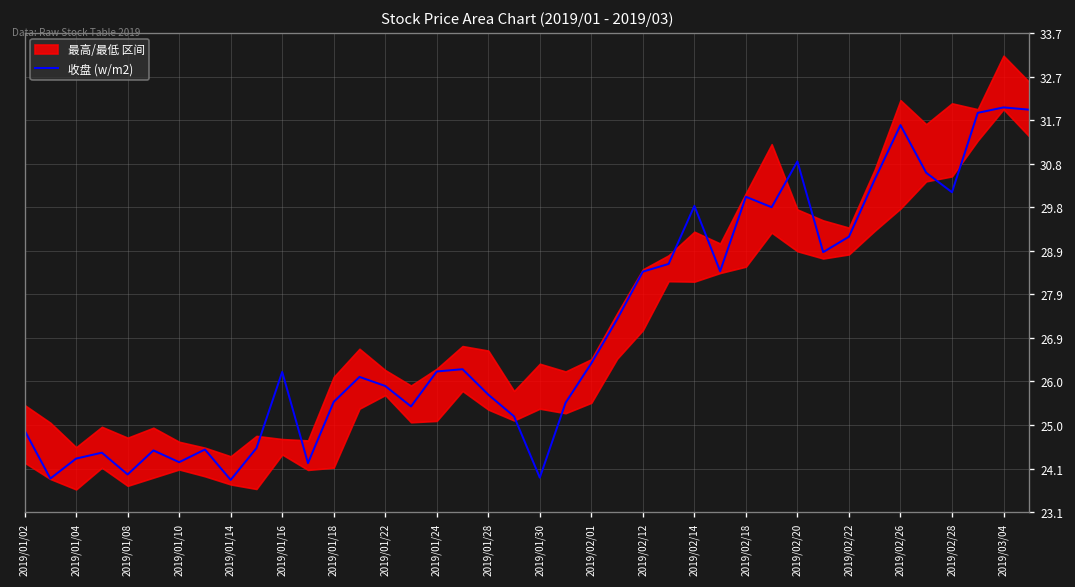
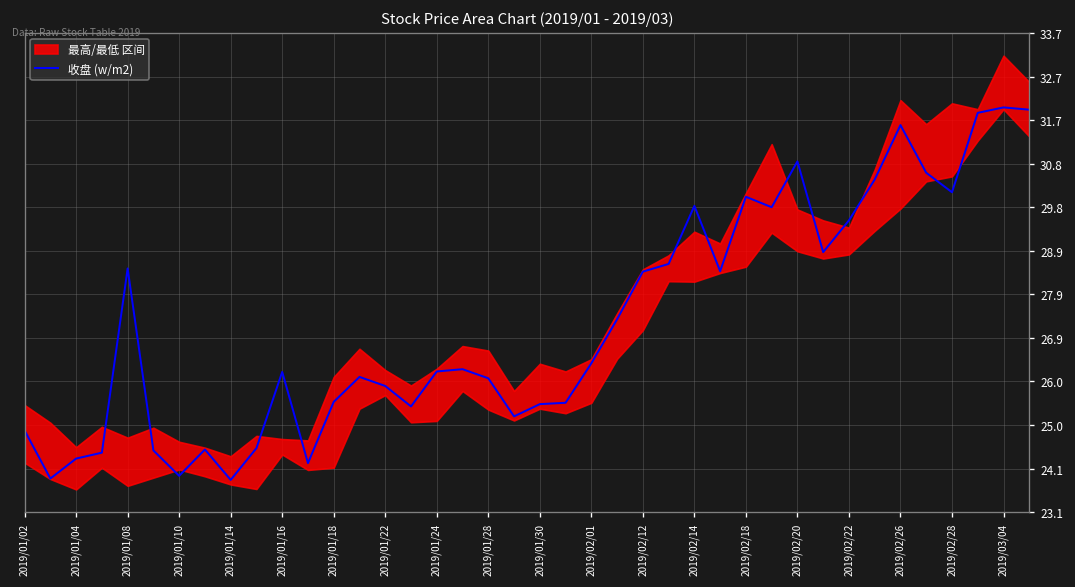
收盘 (w/m2), 2019/01/08: 23.9 -> 28.5
收盘 (w/m2), 2019/01/10: 24.2 -> 23.9
收盘 (w/m2), 2019/01/28: 25.7 -> 26.1
收盘 (w/m2), 2019/01/30: 23.9 -> 25.5
收盘 (w/m2), 2019/02/22: 29.2 -> 29.5
